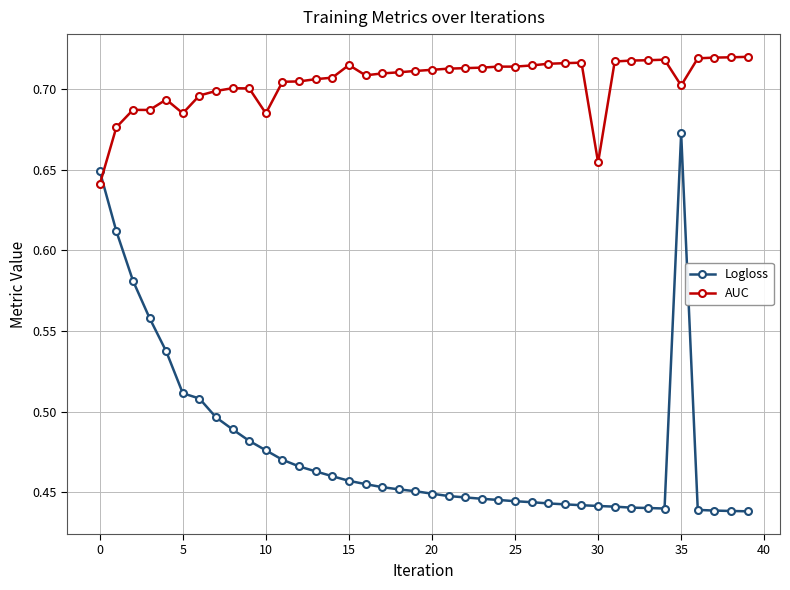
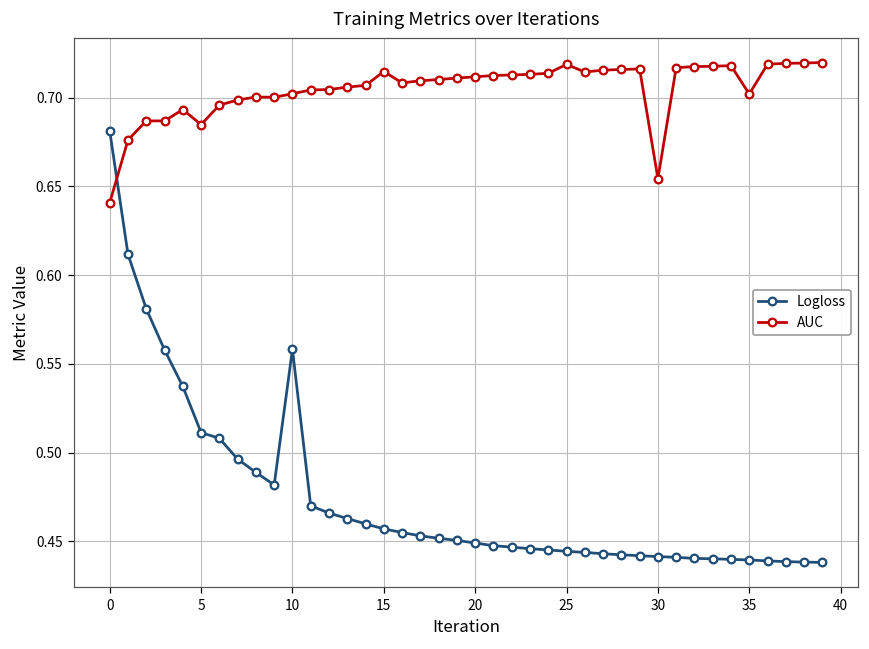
Logloss, 0: 0.649 -> 0.681
Logloss, 10: 0.476 -> 0.558
AUC, 10: 0.685 -> 0.702
AUC, 25: 0.714 -> 0.719
Logloss, 35: 0.672 -> 0.440
